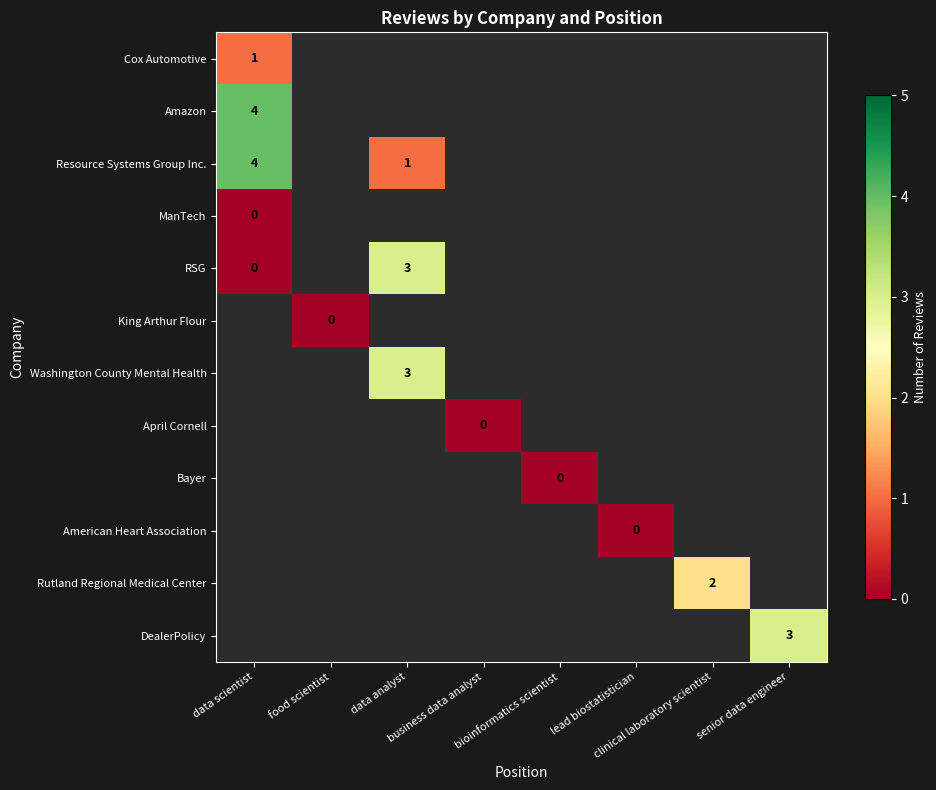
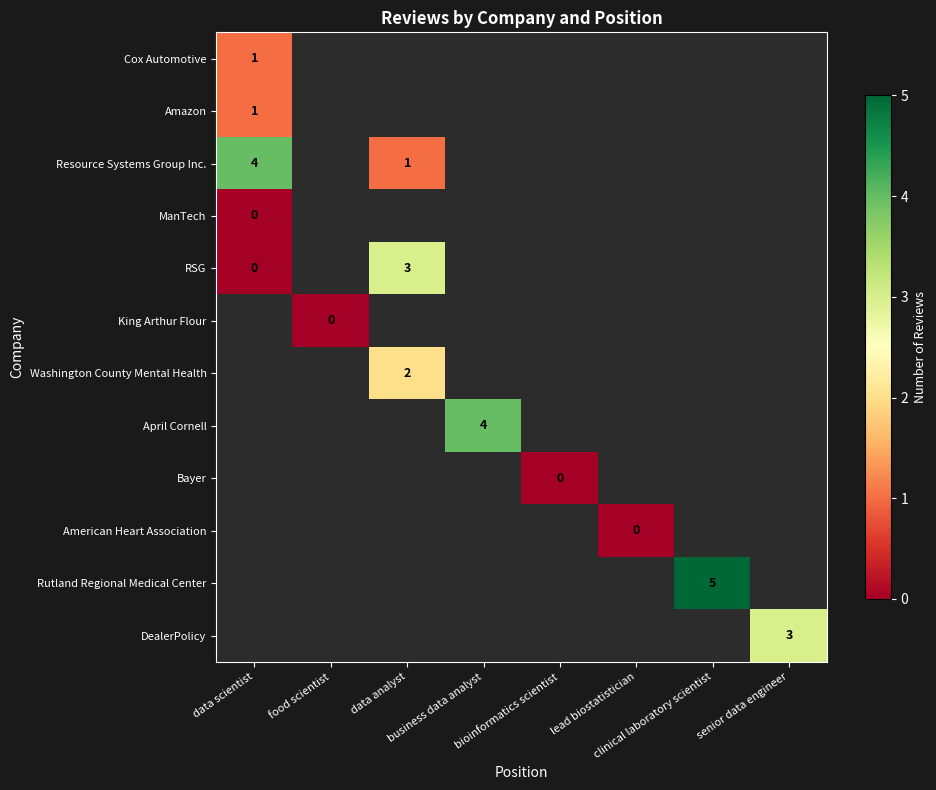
Amazon, data scientist: 4 -> 1
Washington County Mental Health, data analyst: 3 -> 2
April Cornell, business data analyst: 0 -> 4
Rutland Regional Medical Center, clinical laboratory scientist: 2 -> 5
